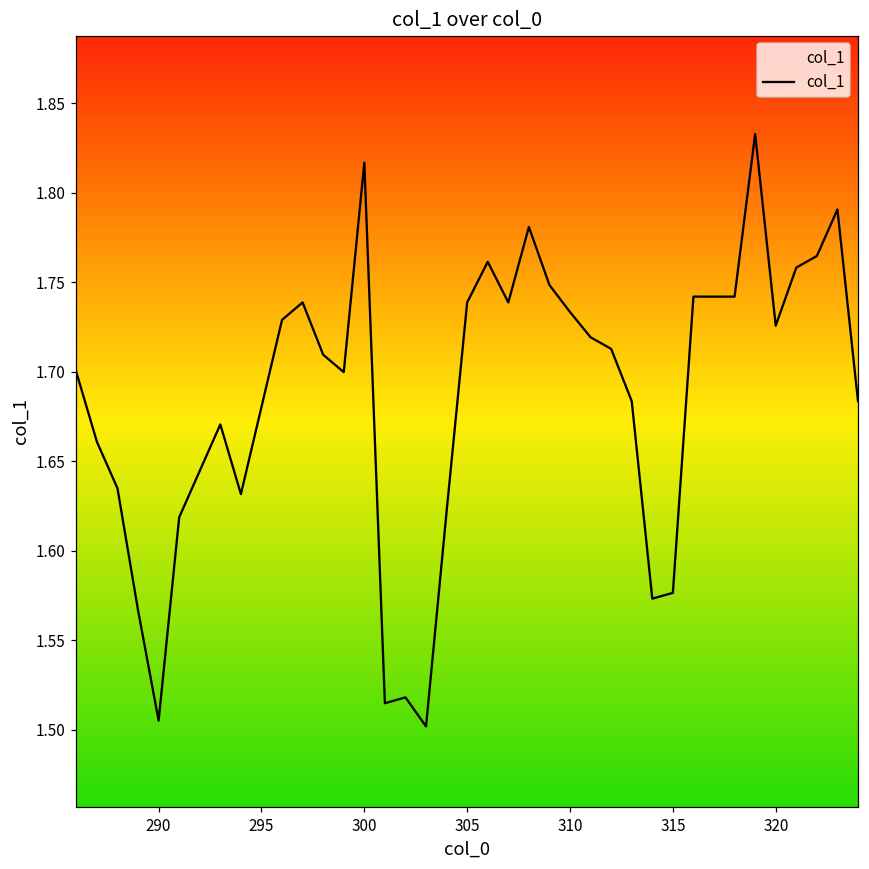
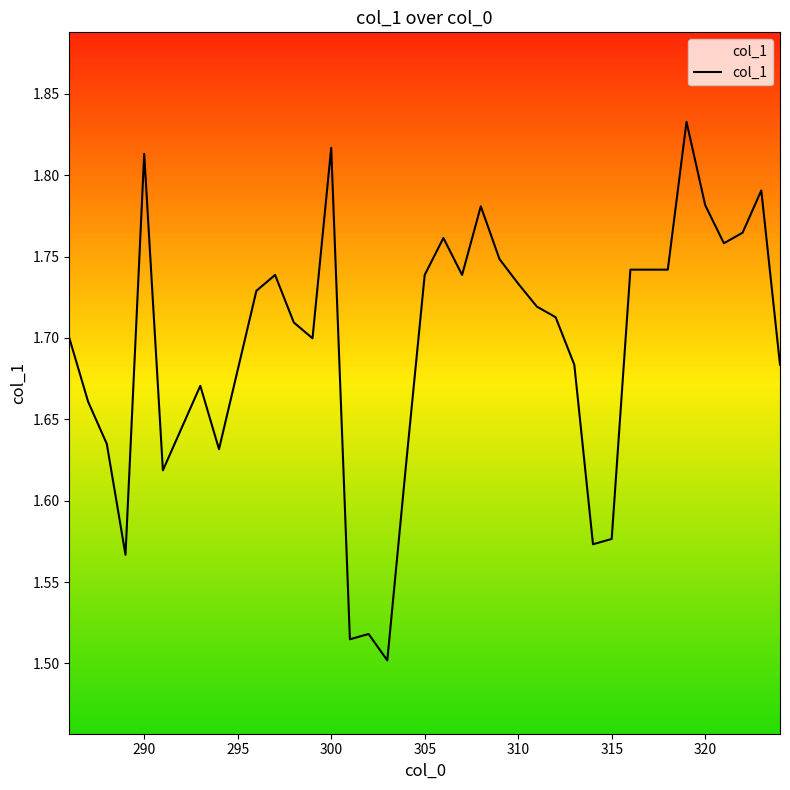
290: 1.505 -> 1.813
320: 1.726 -> 1.782
